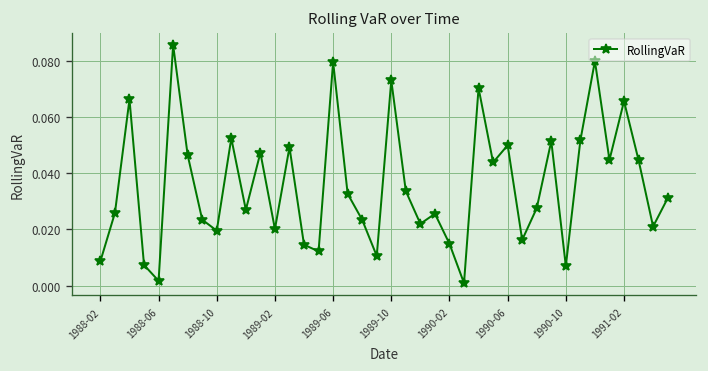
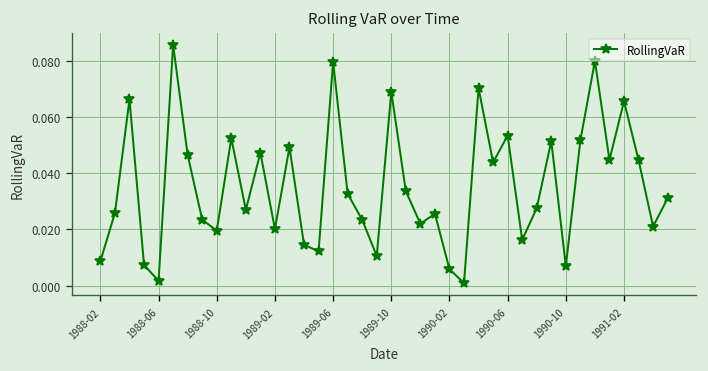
1989-10: 0.073 -> 0.069
1990-02: 0.015 -> 0.006
1990-06: 0.050 -> 0.053
